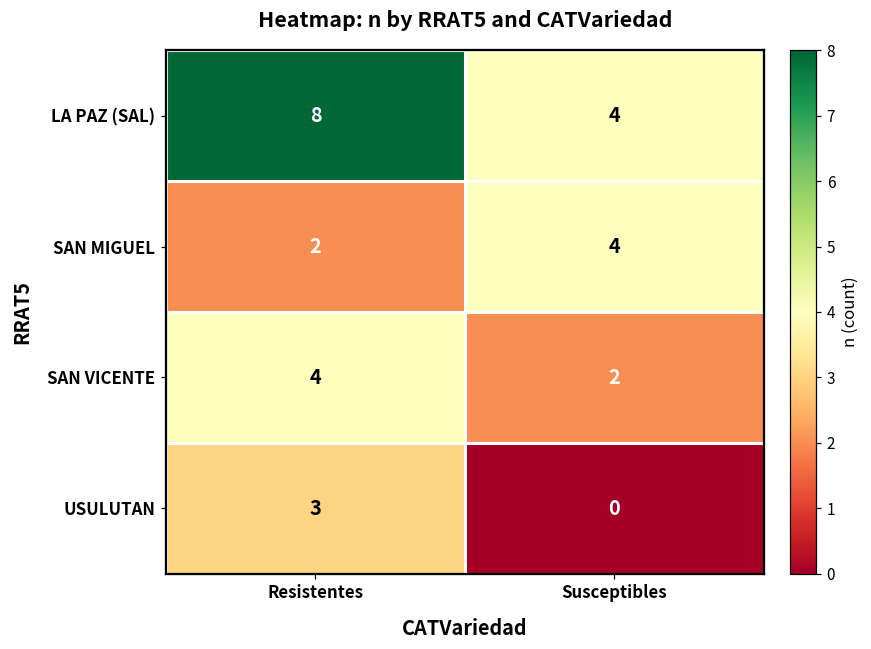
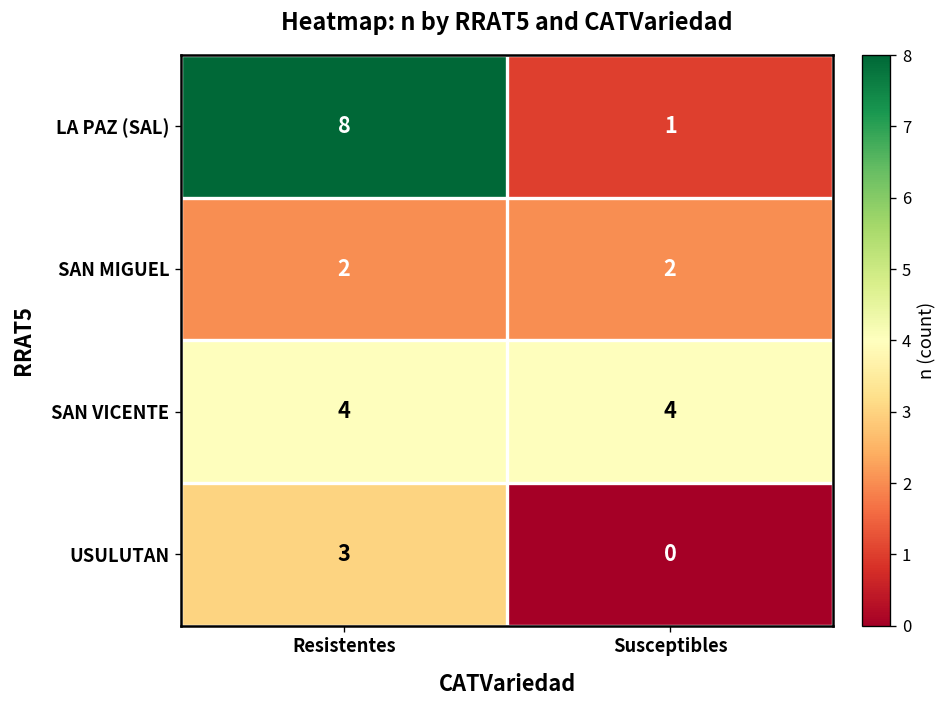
LA PAZ (SAL), Susceptibles: 4 -> 1
SAN MIGUEL, Susceptibles: 4 -> 2
SAN VICENTE, Susceptibles: 2 -> 4
